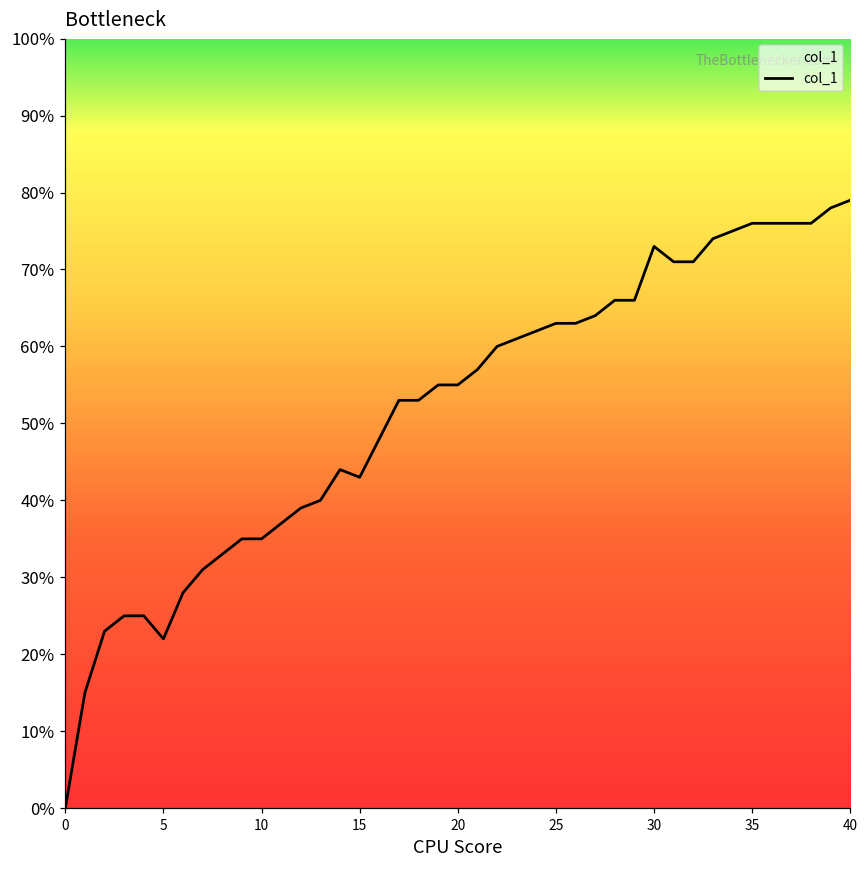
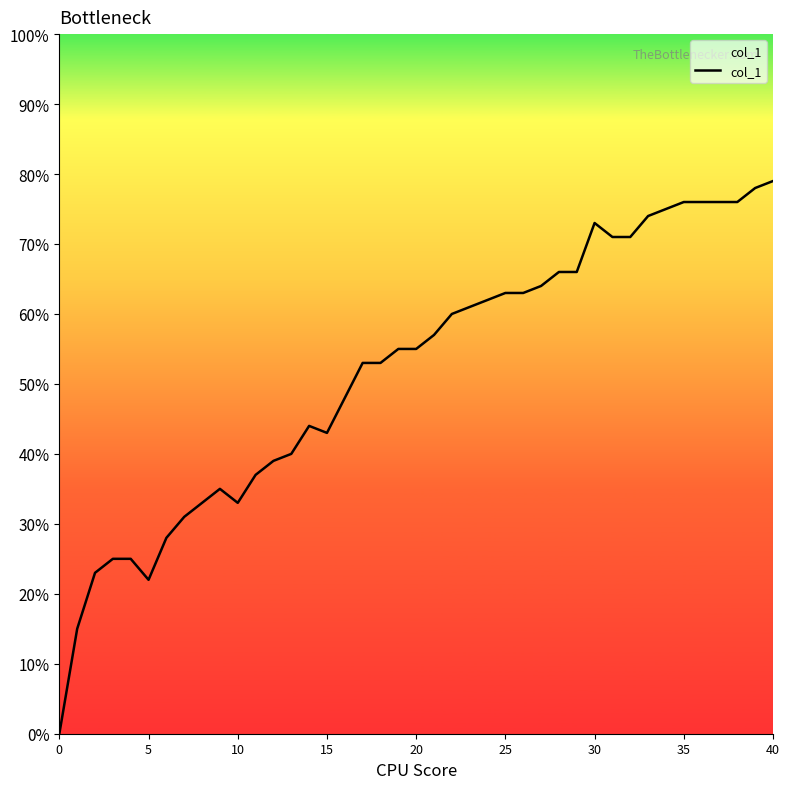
10: 35% -> 33%
